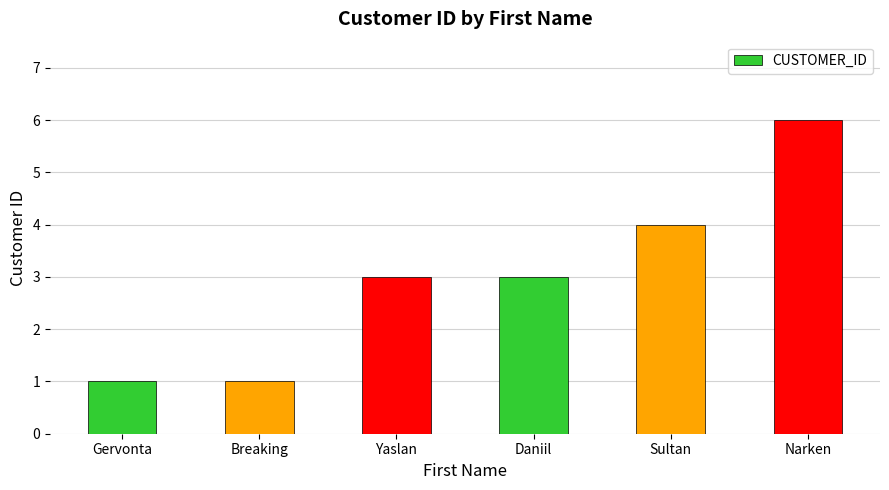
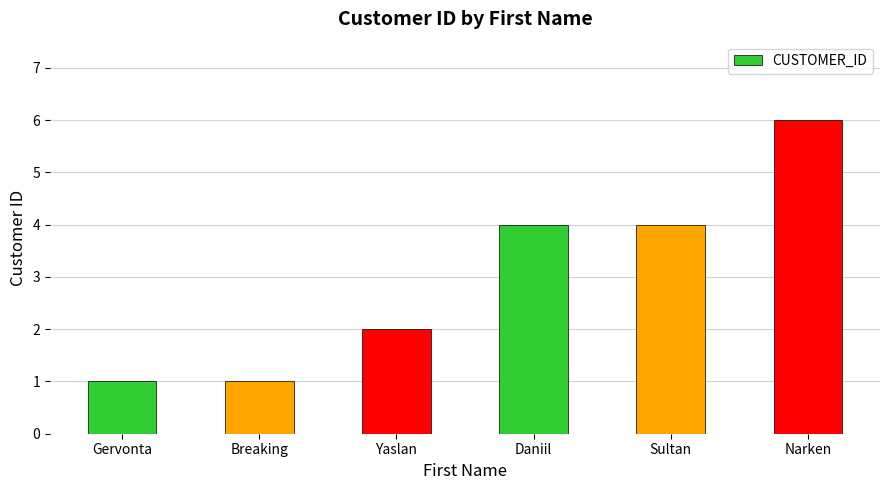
Yaslan: 3 -> 2
Daniil: 3 -> 4
